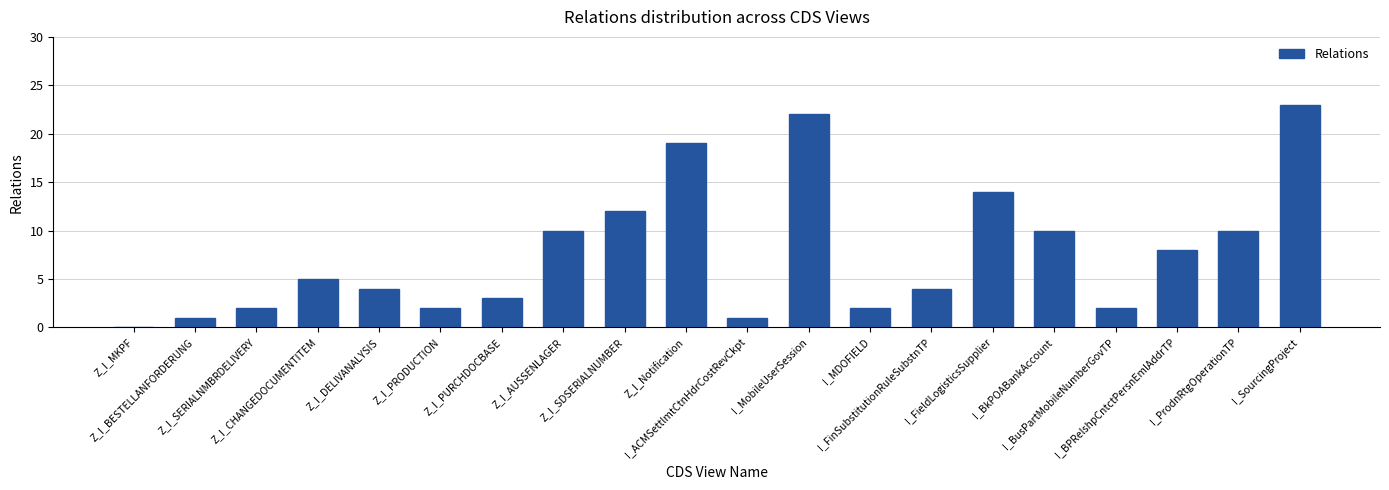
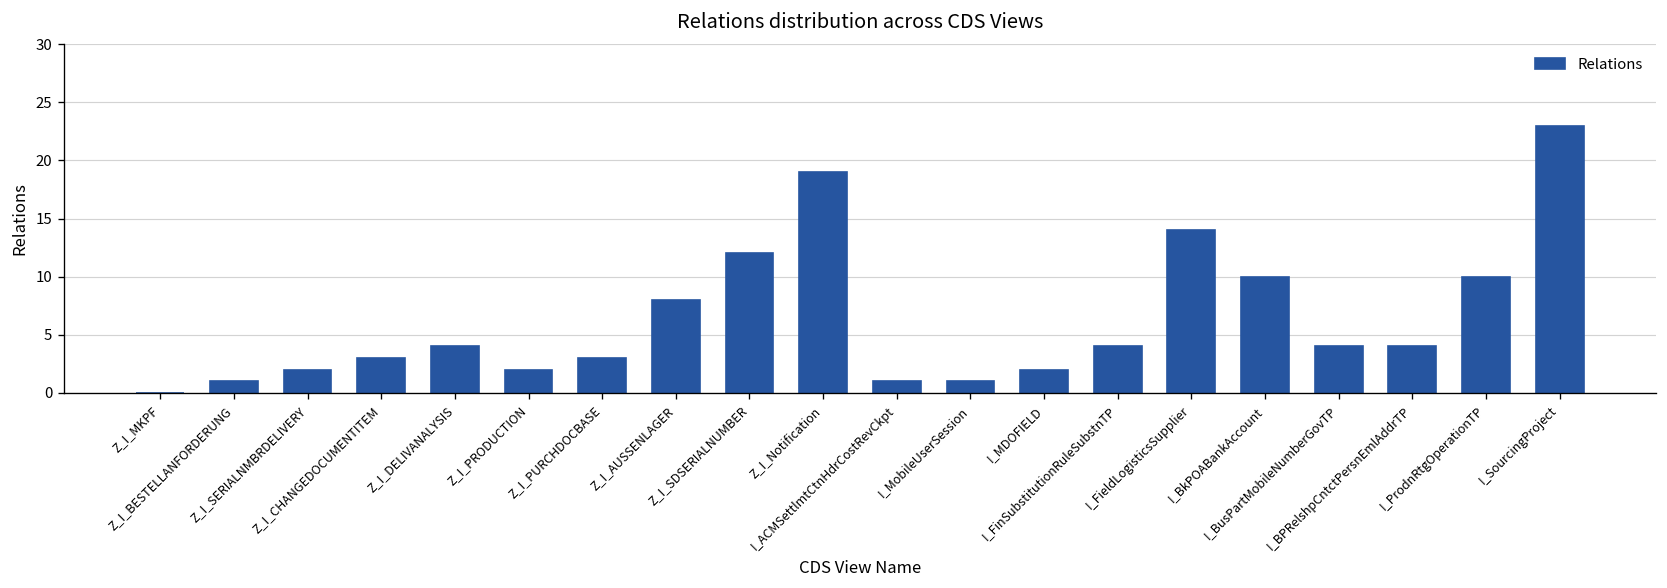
Z_I_CHANGEDOCUMENTITEM: 5 -> 3
Z_I_AUSSENLAGER: 10 -> 8
I_MobileUserSession: 22 -> 1
I_BusPartMobileNumberGovTP: 2 -> 4
I_BPRelshpCntctPersnEmlAddrTP: 8 -> 4
